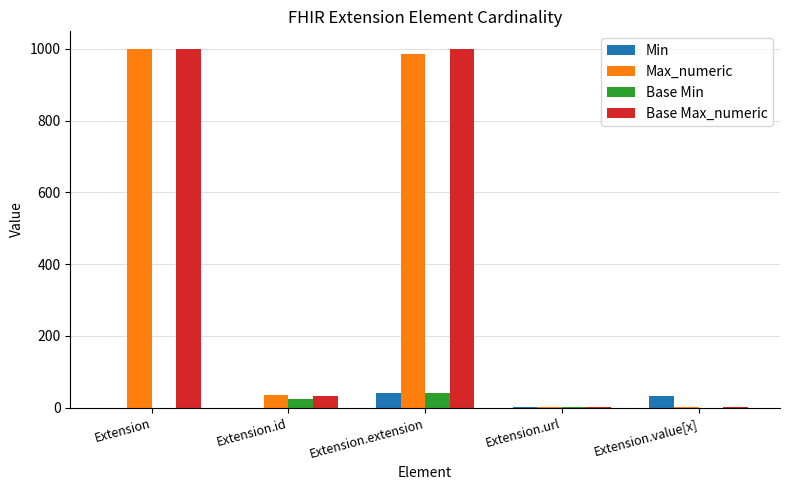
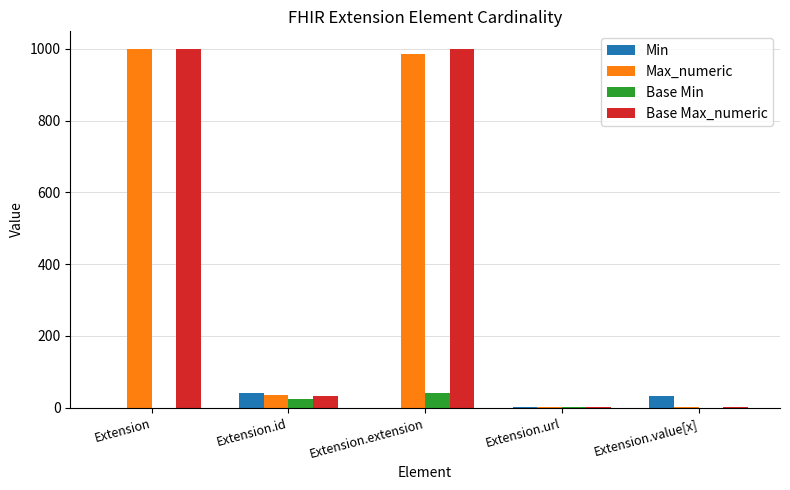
Min, Extension.id: 0 -> 40
Min, Extension.extension: 40 -> 0
